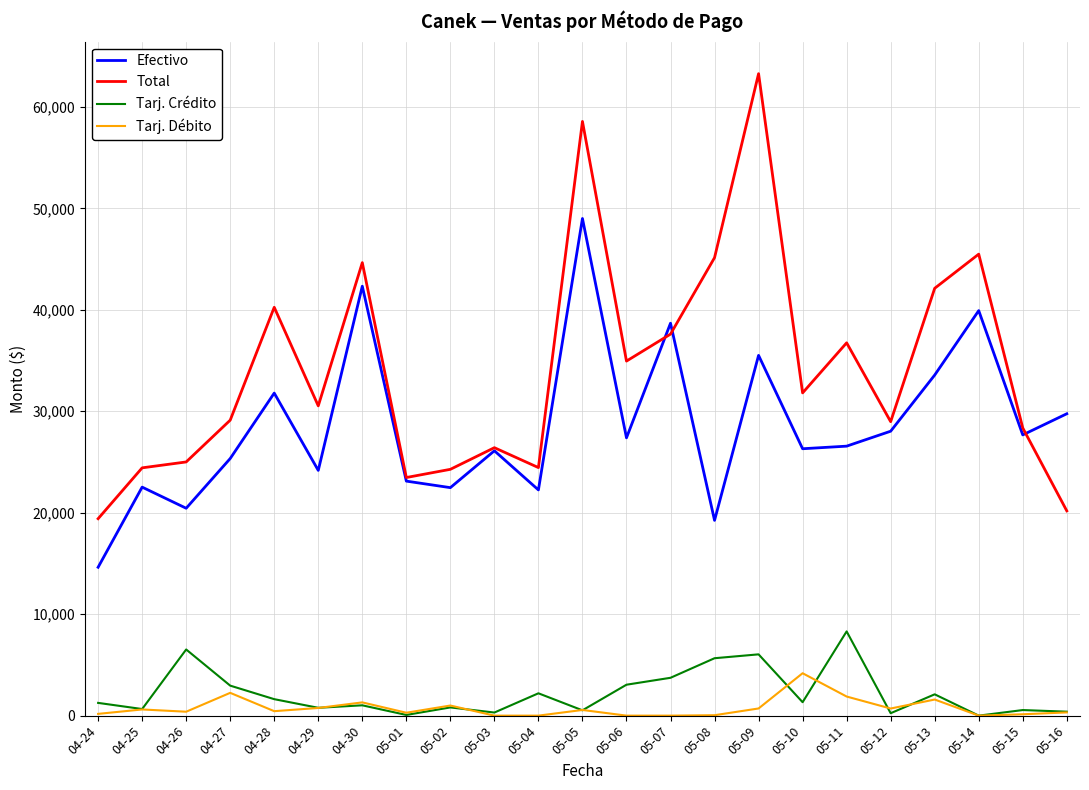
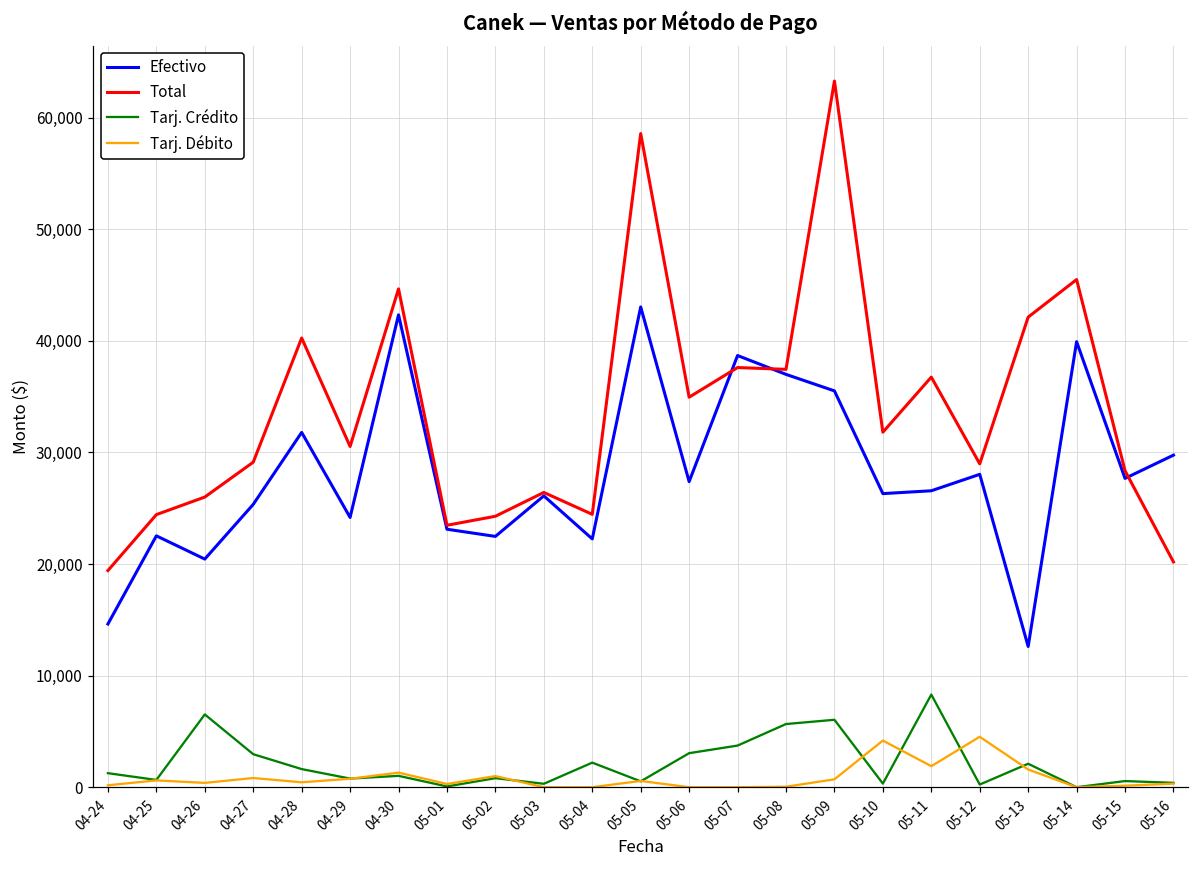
Total, 04-26: 25,000 -> 26,000
Tarj. Débito, 04-27: 2,200 -> 800
Efectivo, 05-05: 49,000 -> 43,000
Efectivo, 05-08: 19,200 -> 37,000
Total, 05-08: 45,100 -> 37,400
Tarj. Crédito, 05-10: 1,300 -> 300
Tarj. Débito, 05-12: 700 -> 4,500
Efectivo, 05-13: 33,600 -> 12,600
